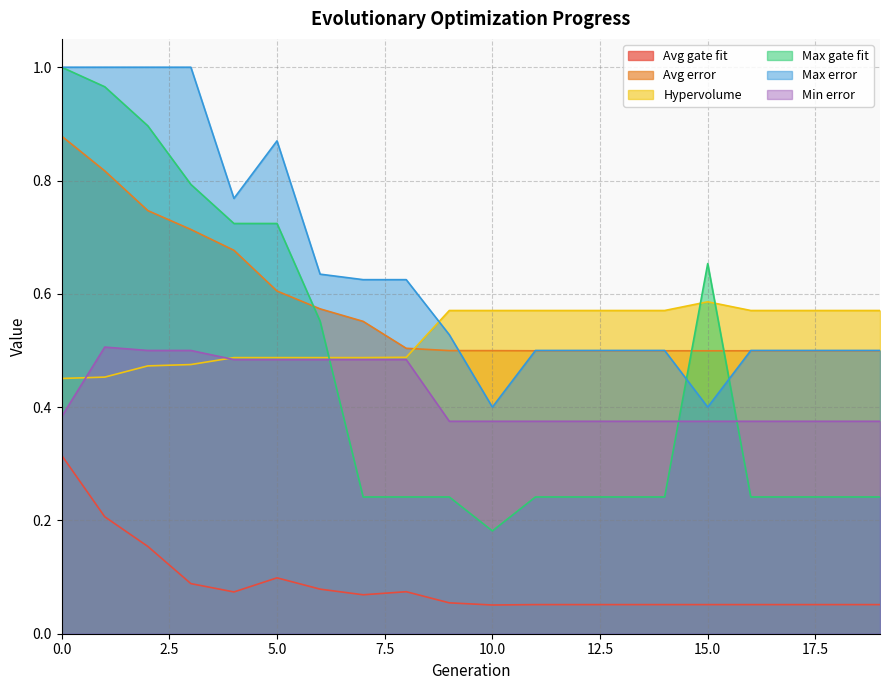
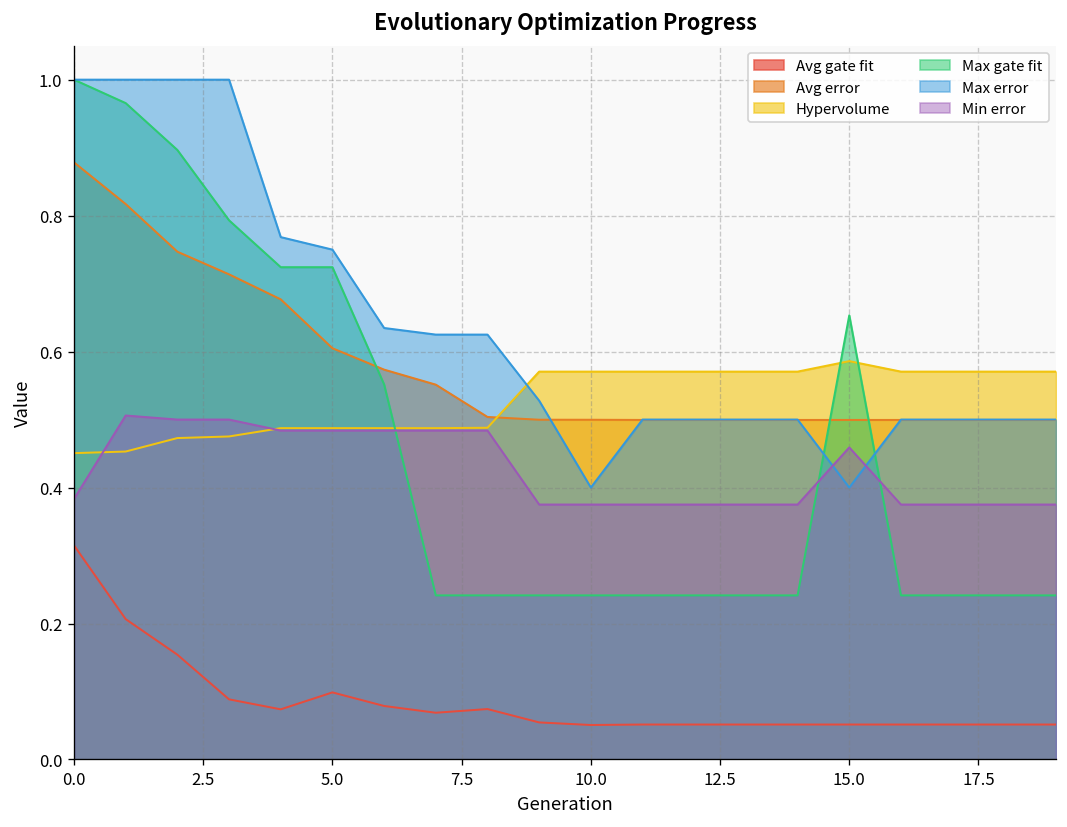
Max error, 5.0: 0.87 -> 0.75
Max gate fit, 10.0: 0.18 -> 0.24
Min error, 15.0: 0.38 -> 0.46
